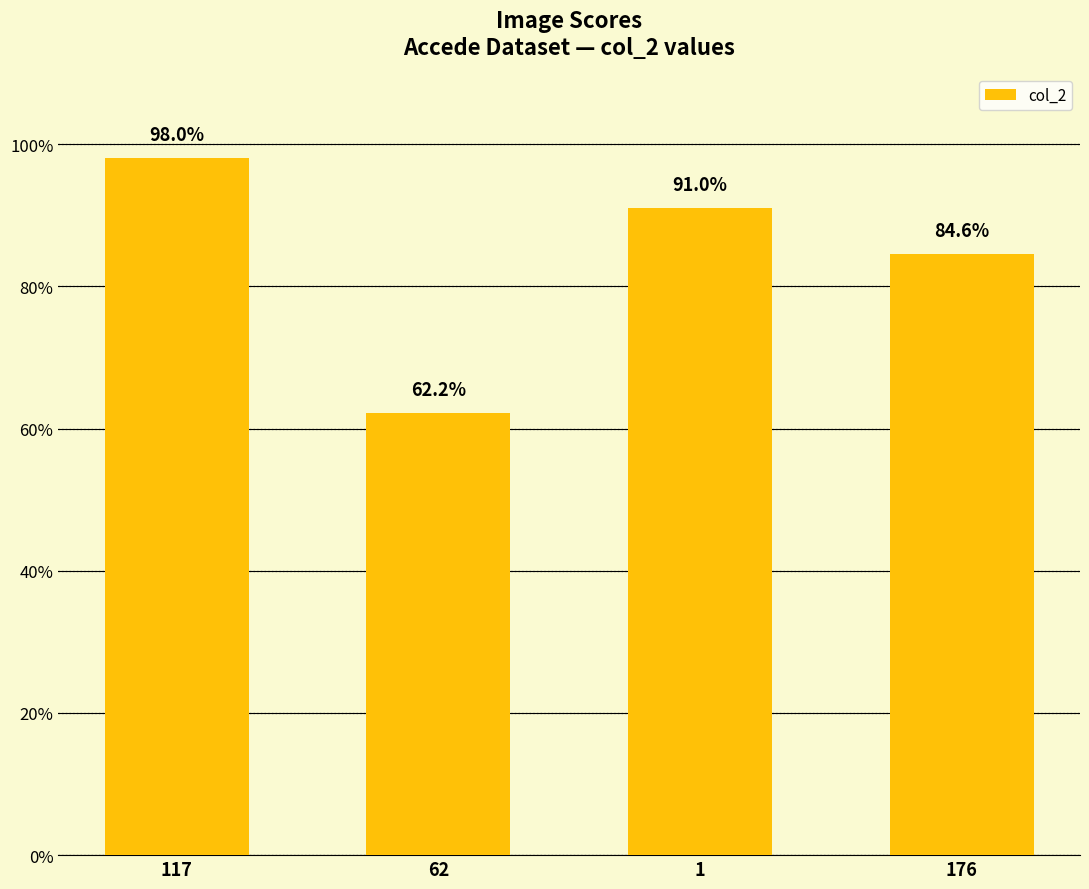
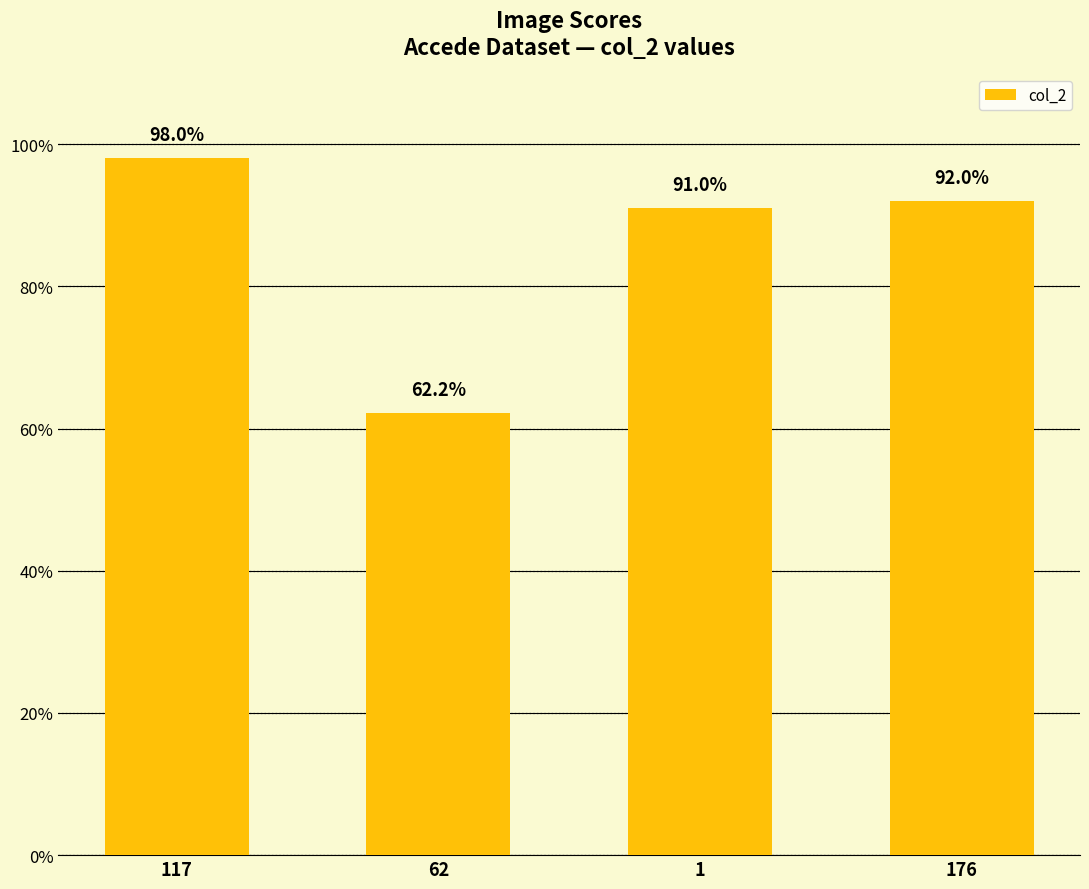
176: 84.6% -> 92.0%
